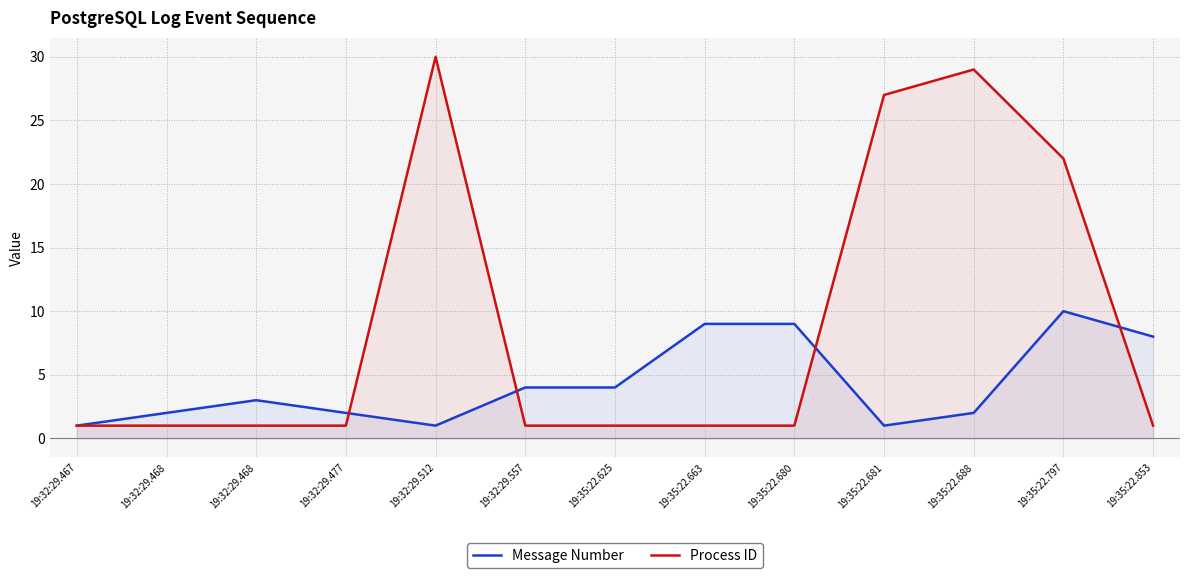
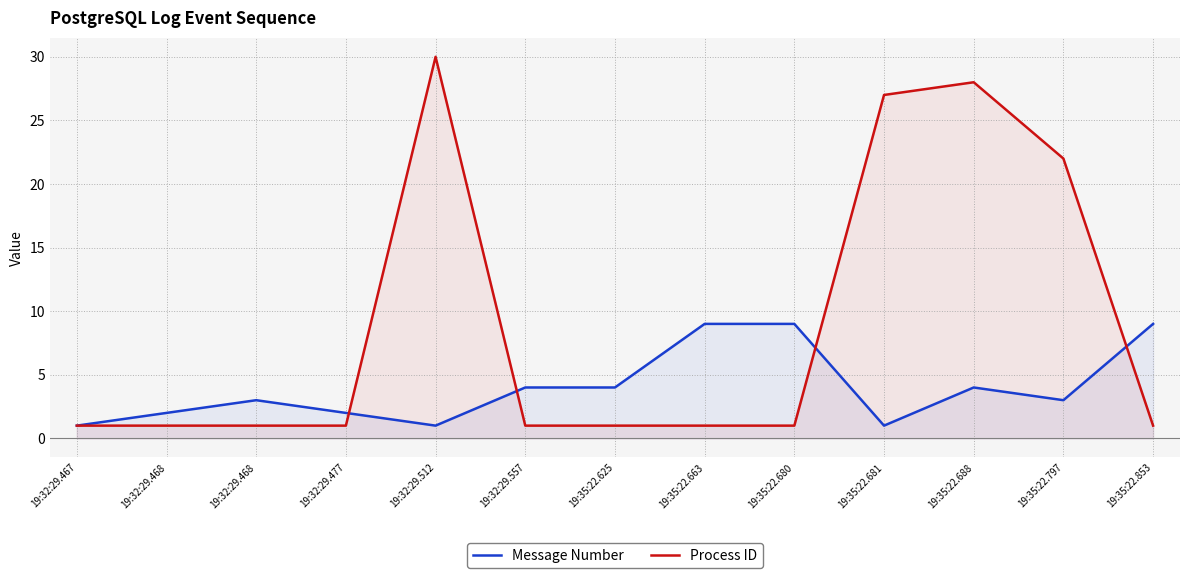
Message Number, 19:35:22.688: 2 -> 4
Process ID, 19:35:22.688: 29 -> 28
Message Number, 19:35:22.797: 10 -> 3
Message Number, 19:35:22.853: 8 -> 9
